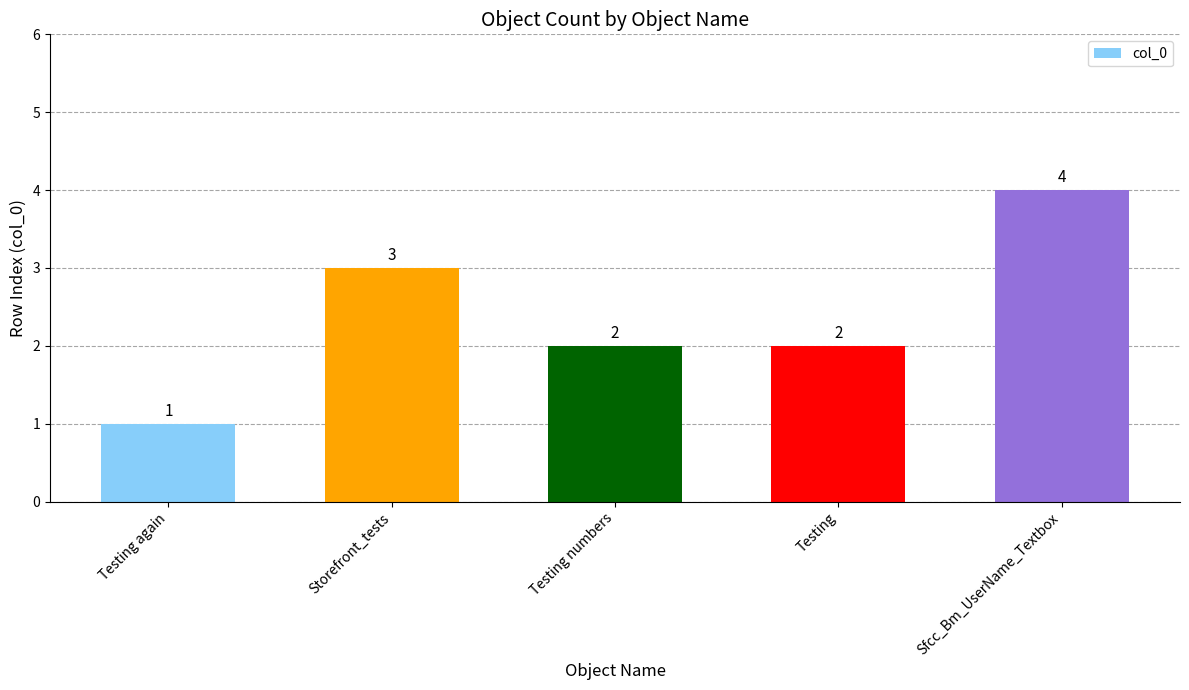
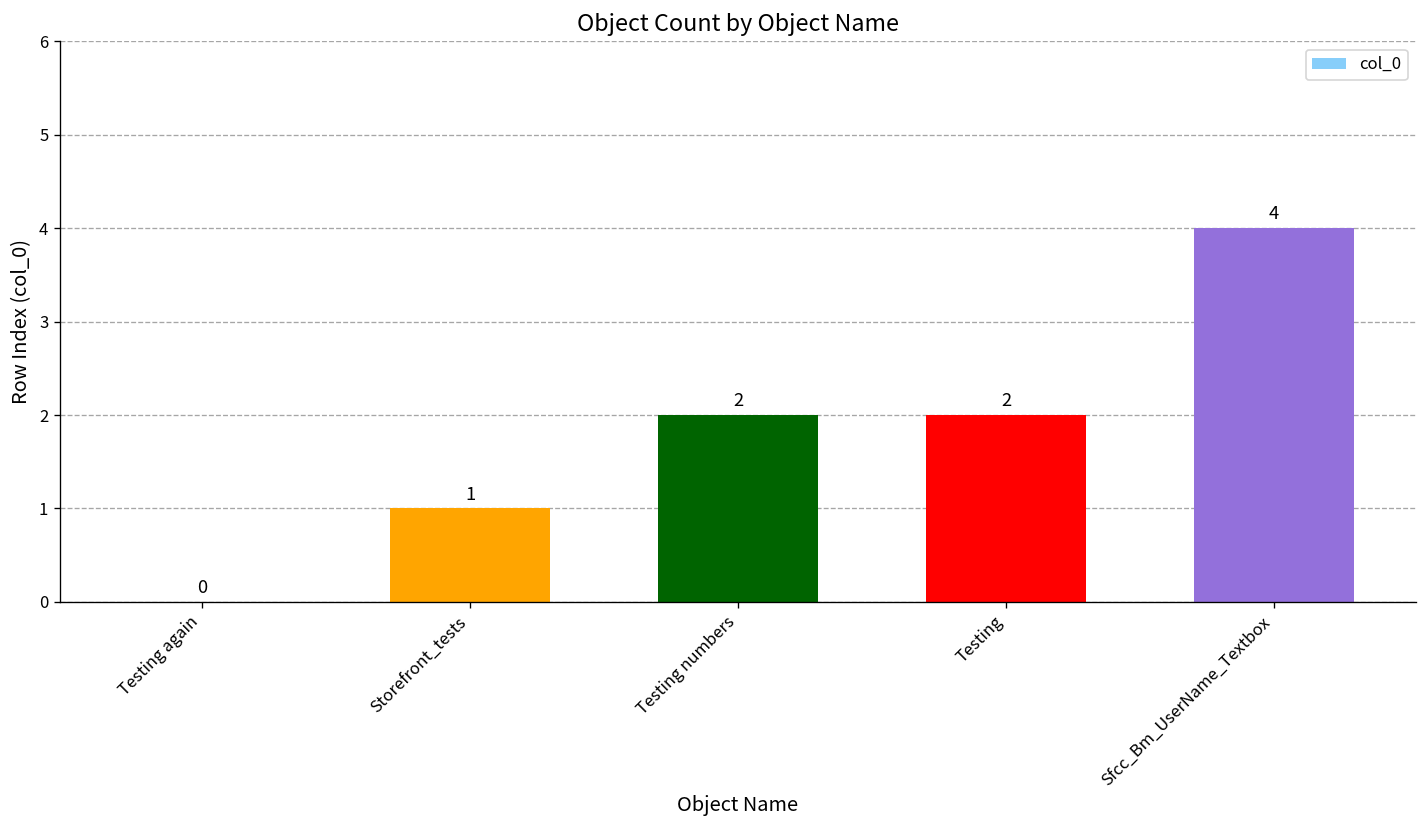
Testing again: 1 -> 0
Storefront_tests: 3 -> 1
